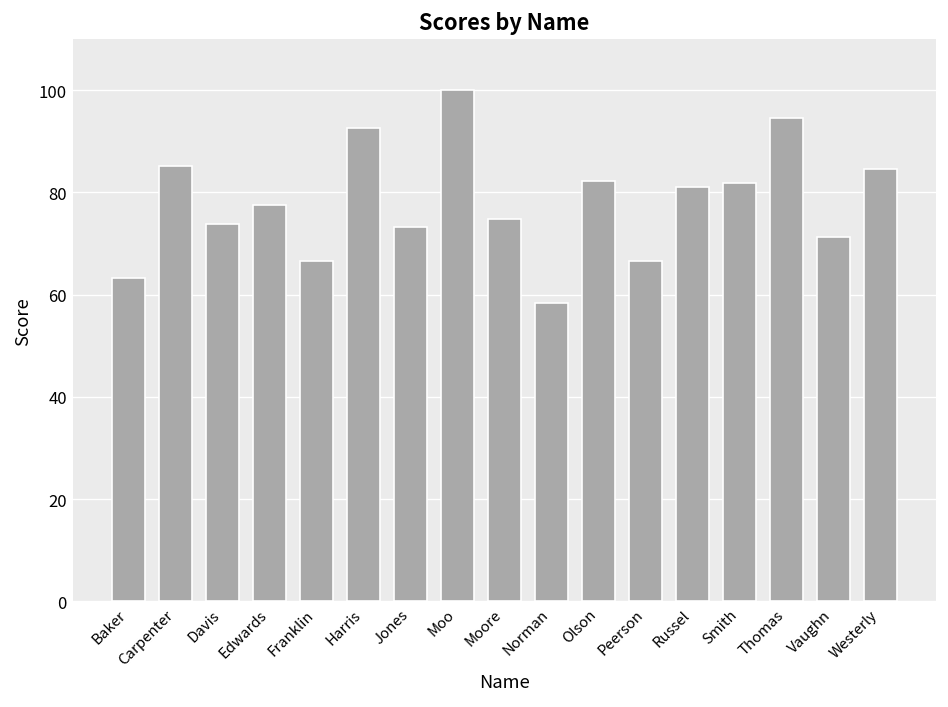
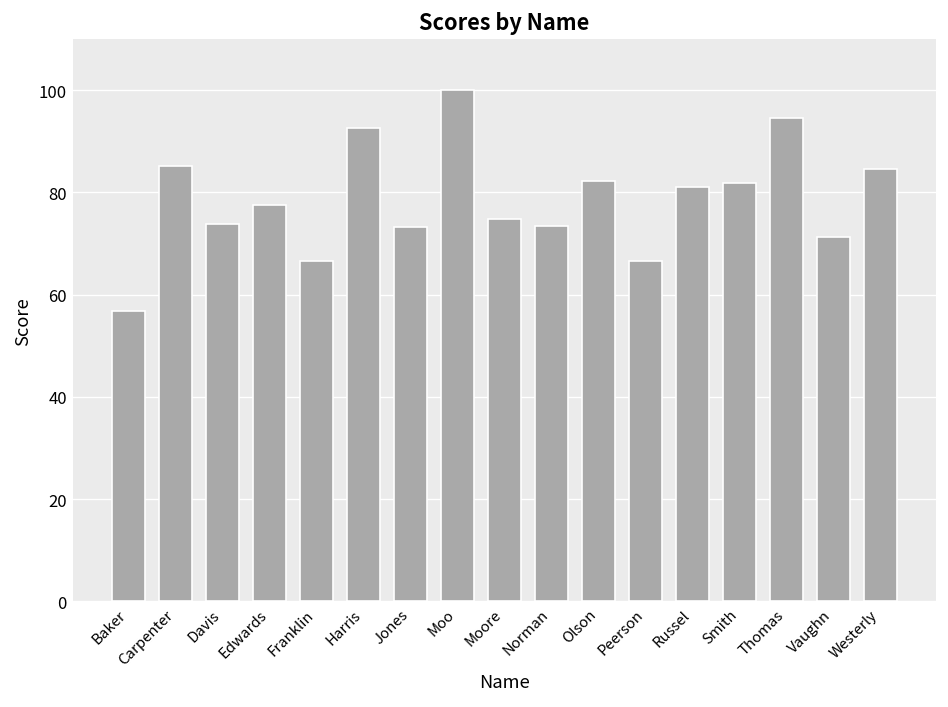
Baker: 63 -> 57
Norman: 58 -> 74
